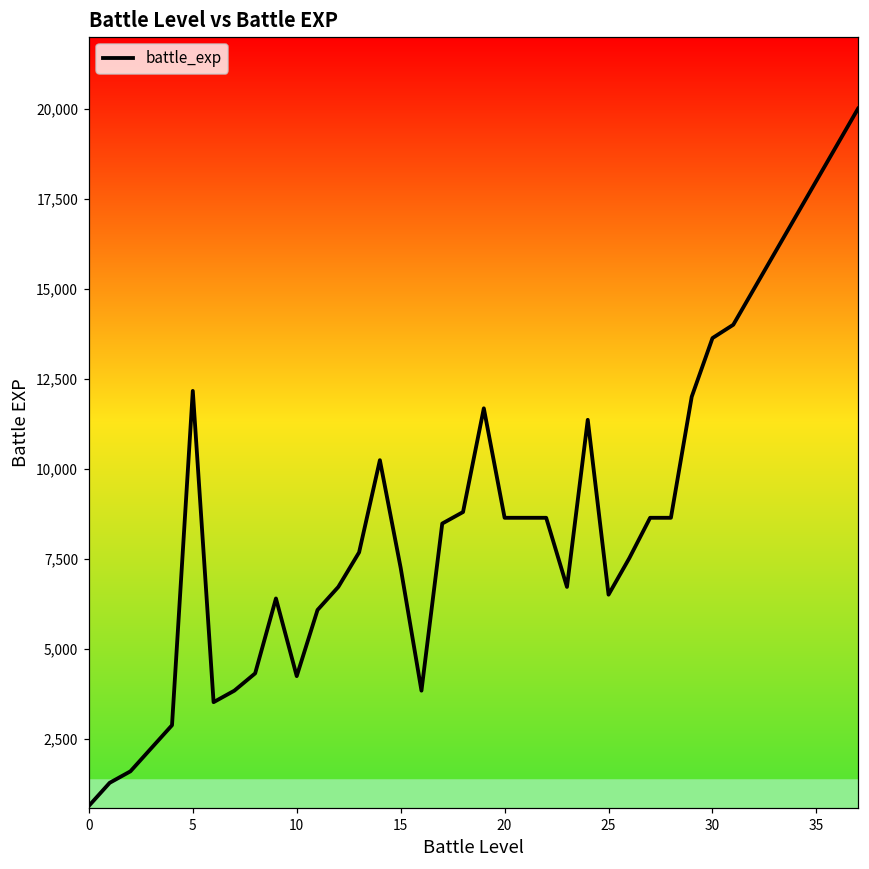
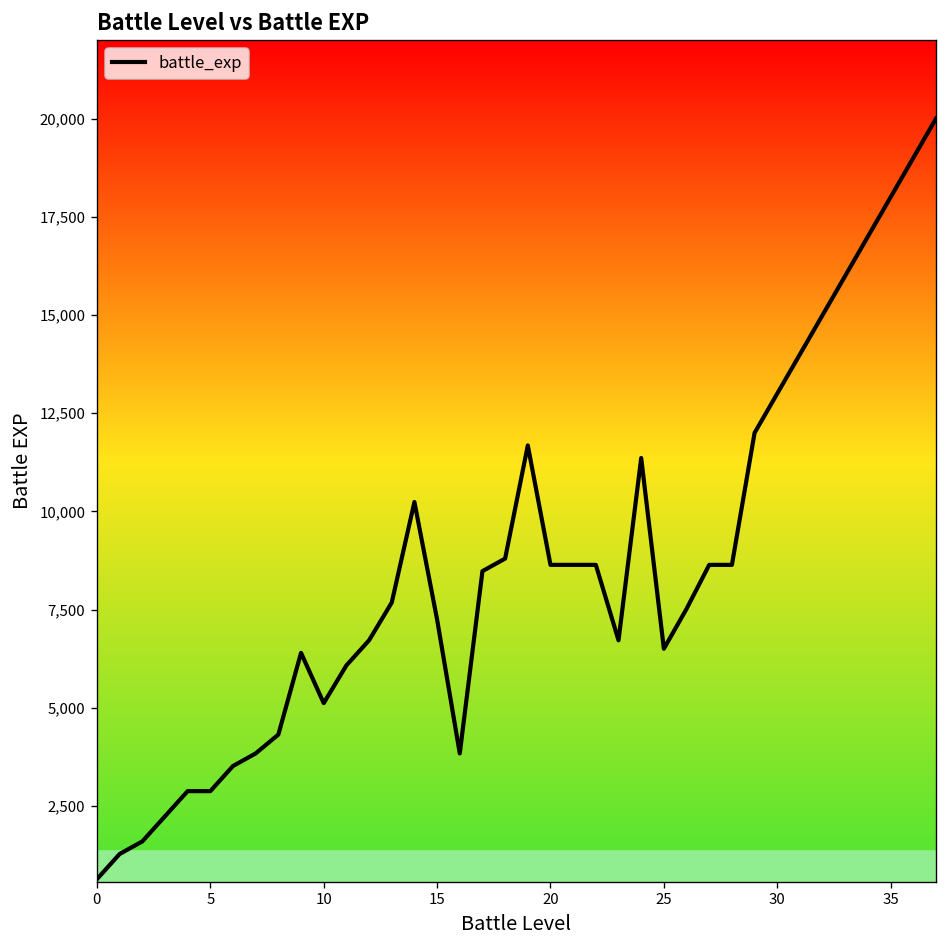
5: 12,200 -> 2,900
10: 4,200 -> 5,100
30: 13,600 -> 13,000
